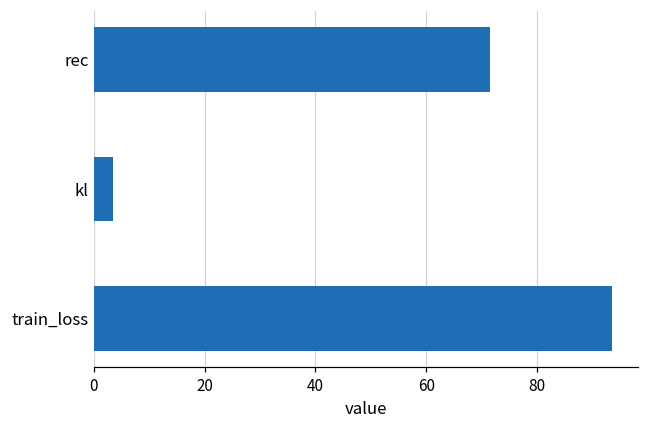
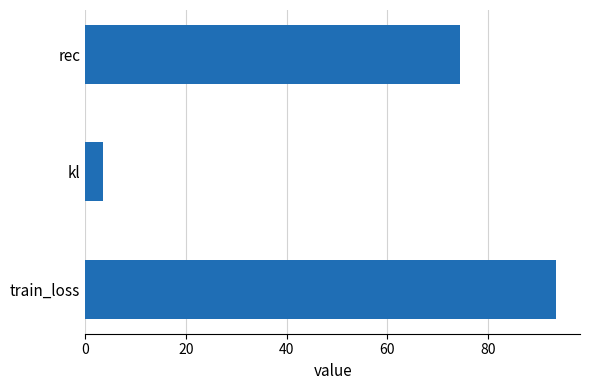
rec: 72 -> 74
